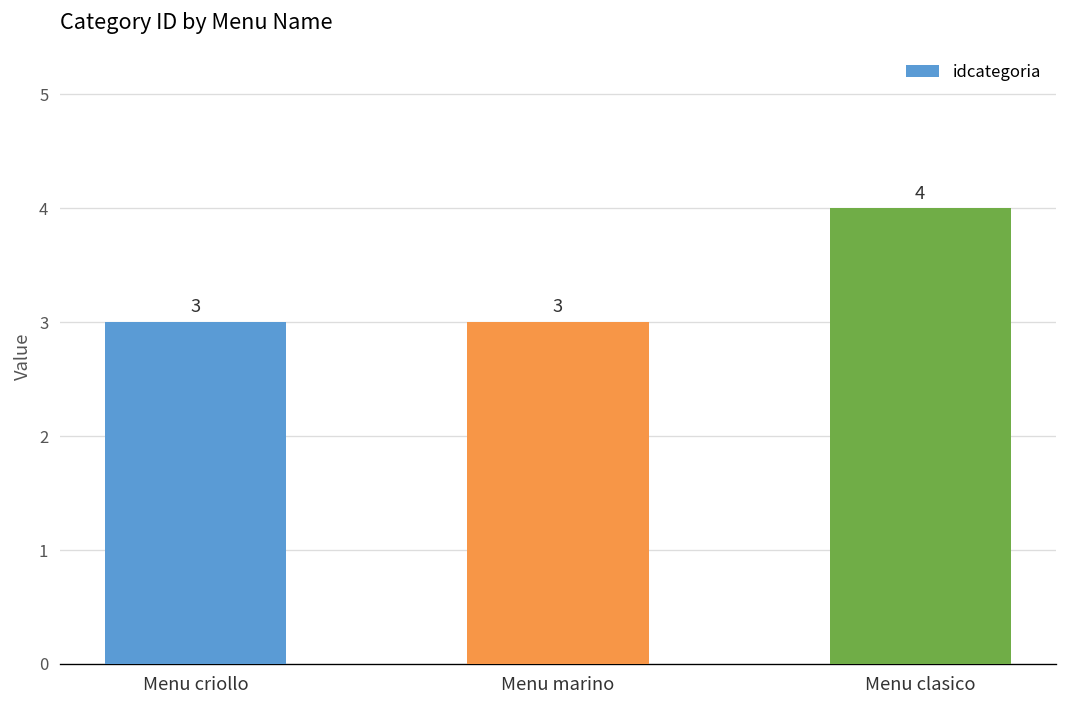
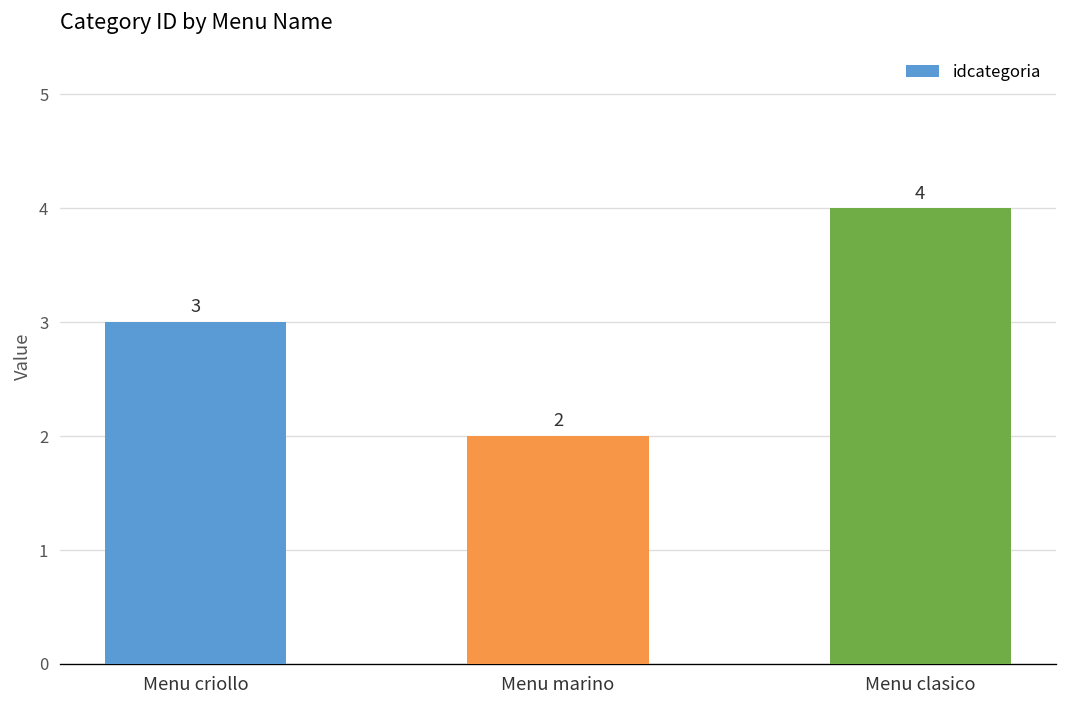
Menu marino: 3 -> 2
